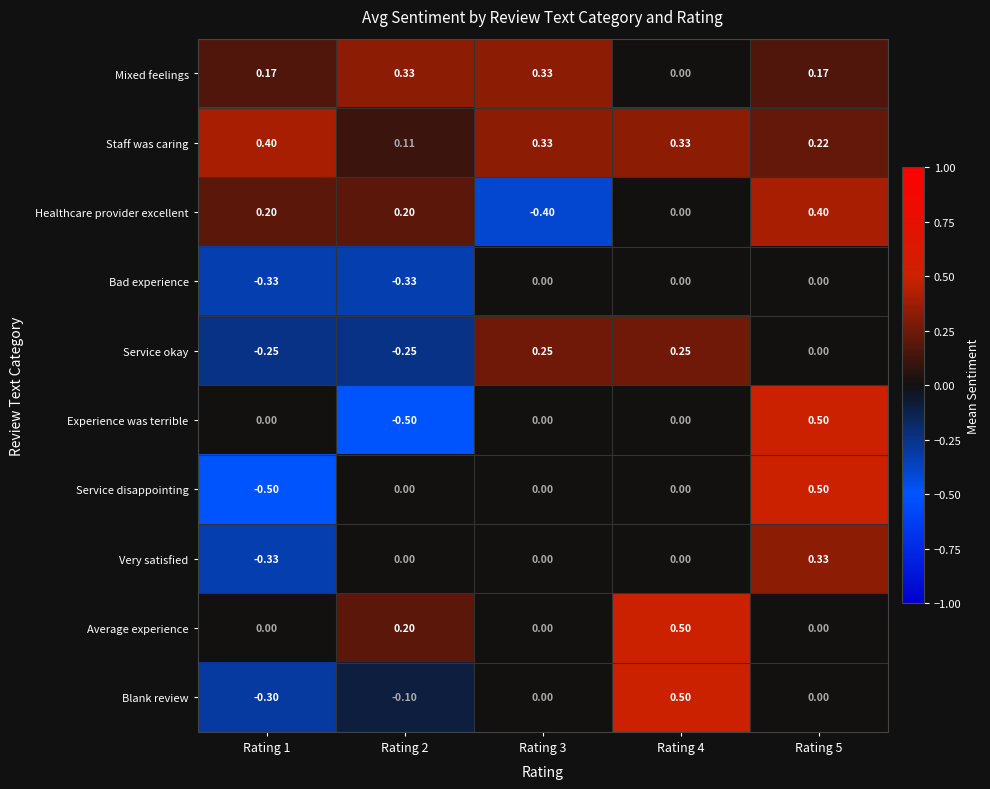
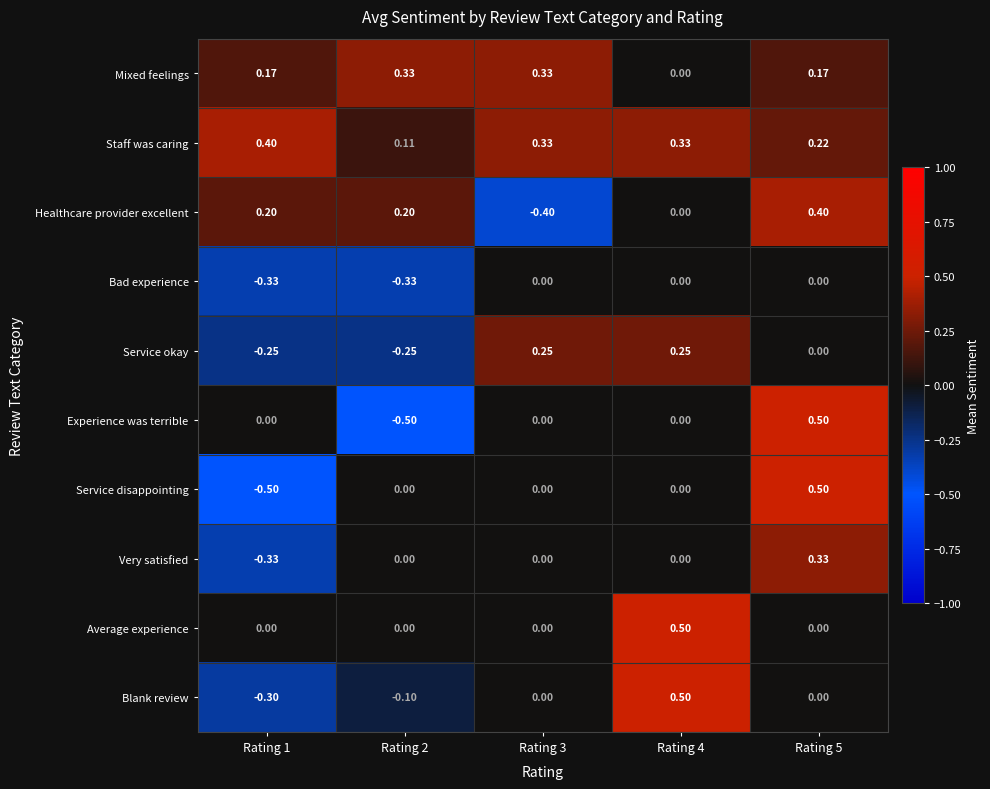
Average experience, Rating 2: 0.20 -> 0.00
